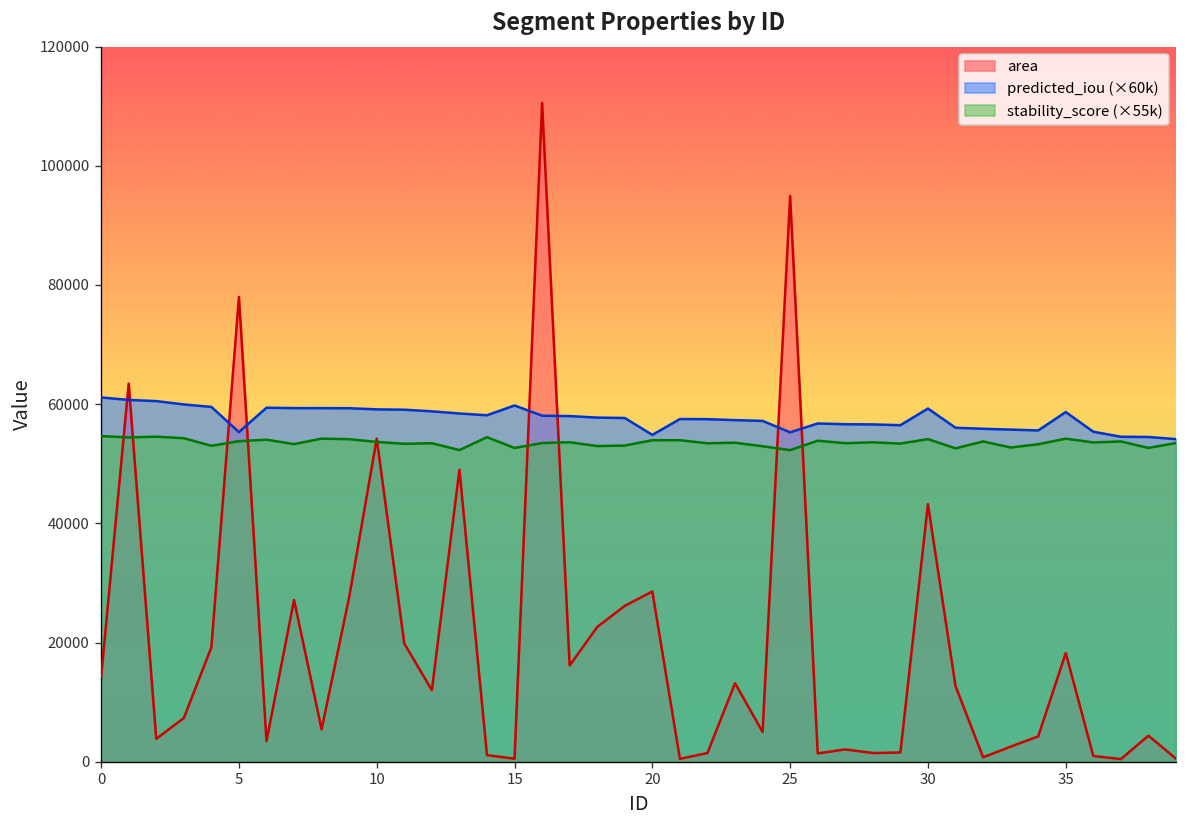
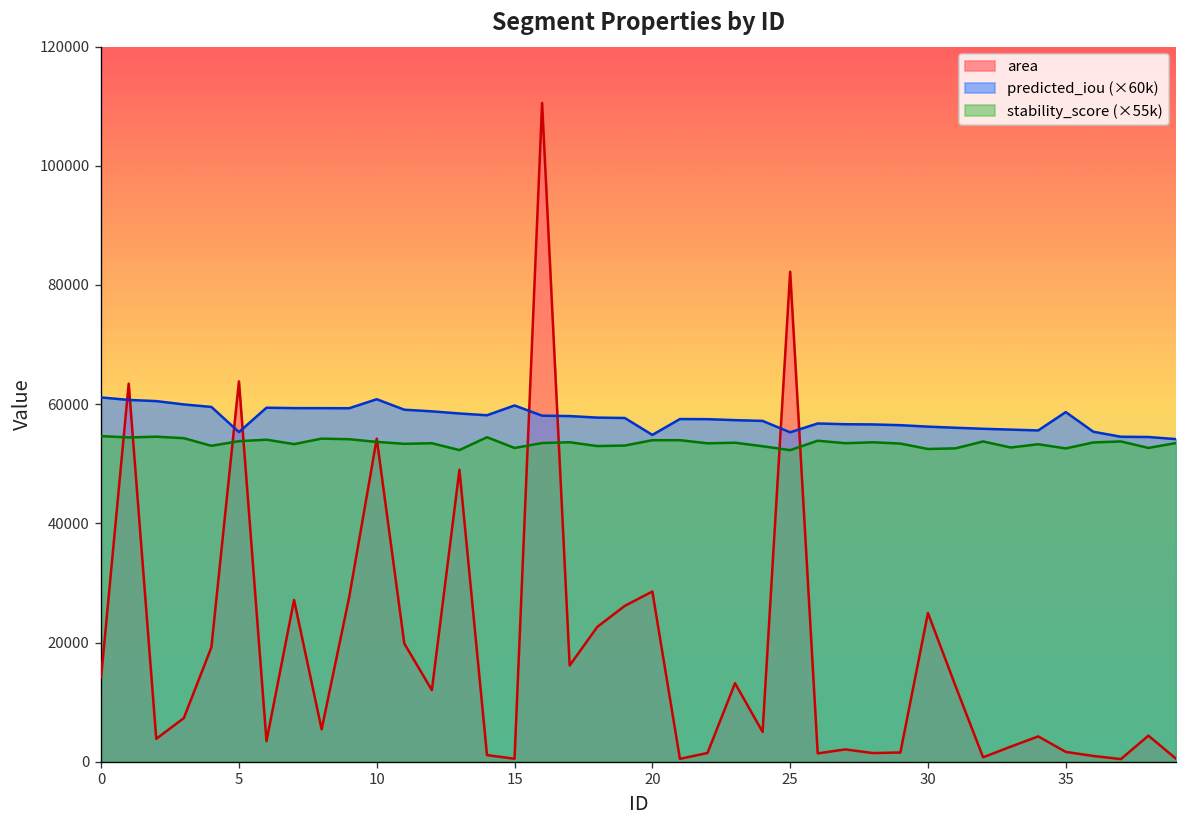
area, 5: 78000 -> 64000
predicted_iou (×60k), 10: 59000 -> 61000
area, 25: 95000 -> 82000
area, 30: 43000 -> 25000
predicted_iou (×60k), 30: 59000 -> 56000
stability_score (×55k), 30: 54000 -> 52000
area, 35: 18000 -> 2000
stability_score (×55k), 35: 54000 -> 53000
